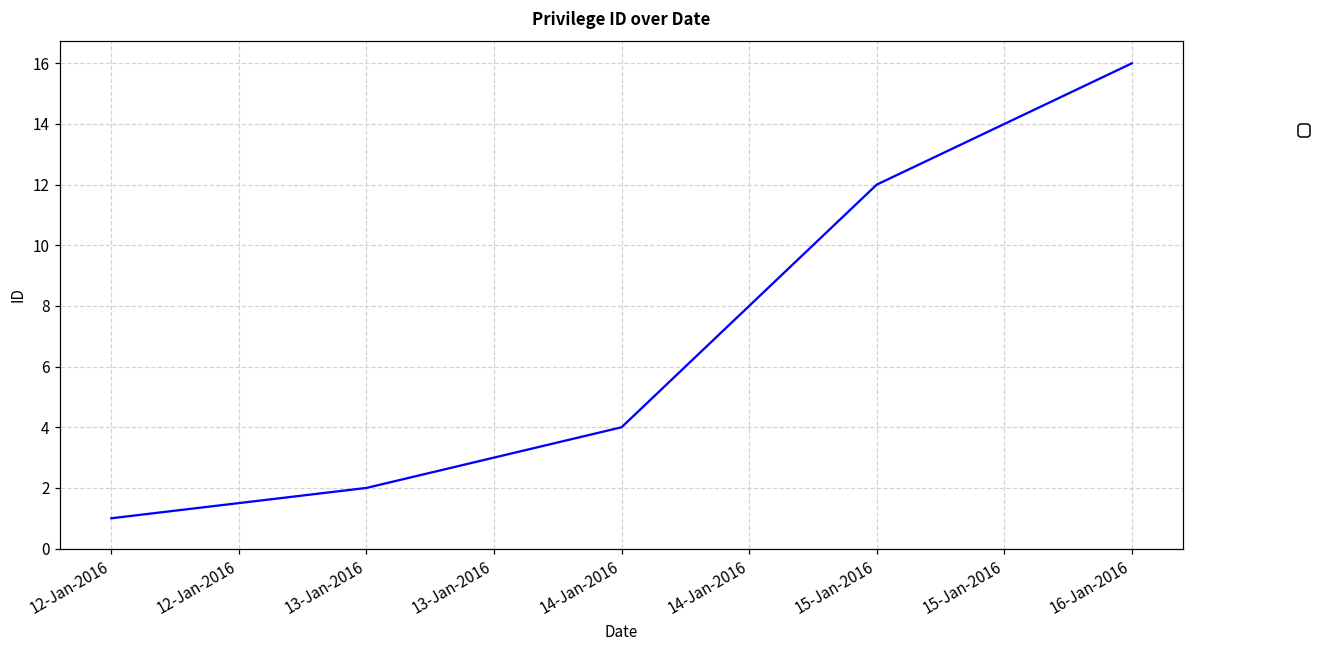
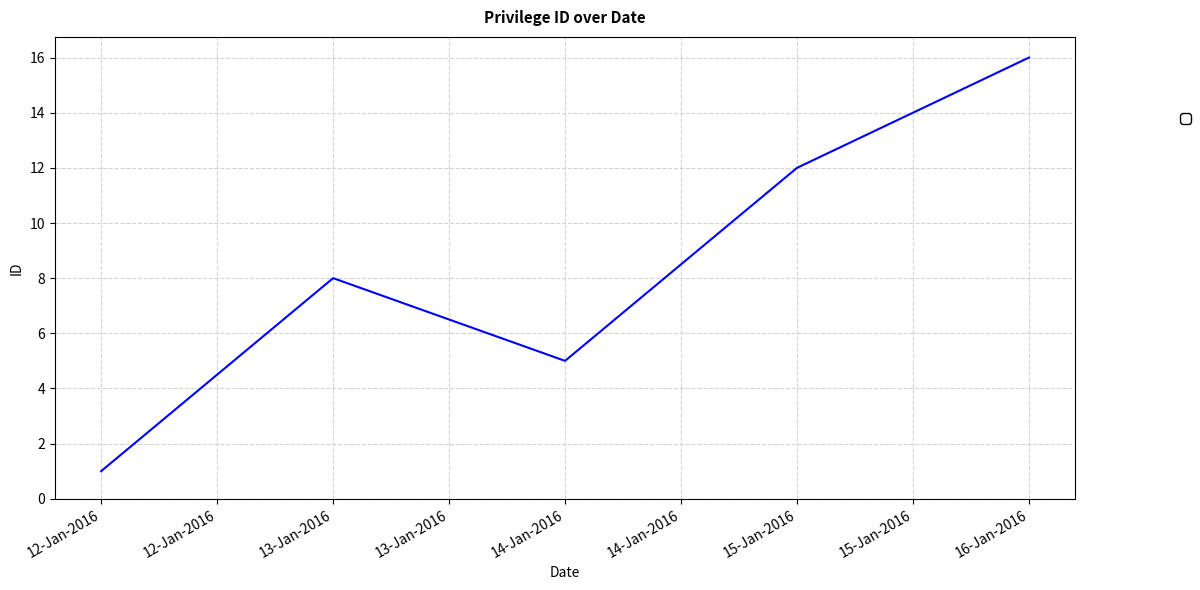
13-Jan-2016: 2 -> 8
14-Jan-2016: 4 -> 5
